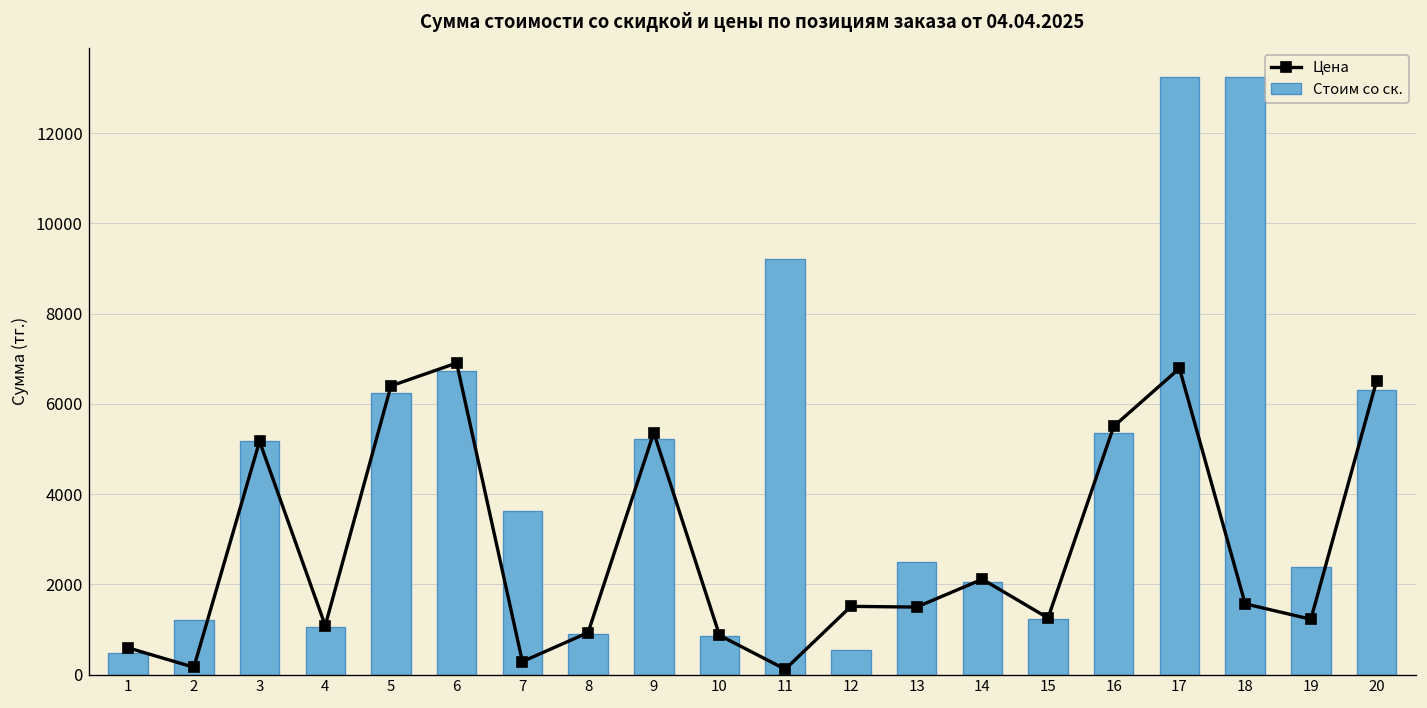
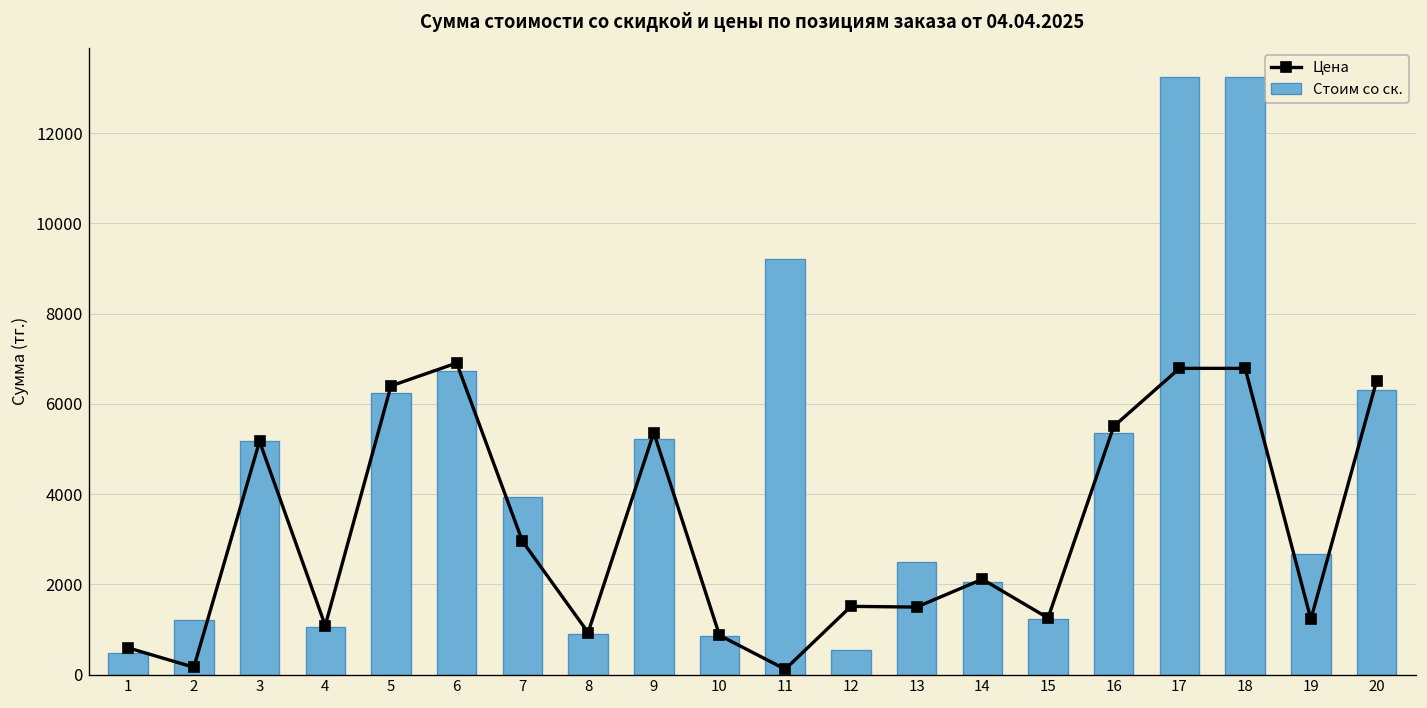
Цена, 7: 300 -> 3000
Стоим со ск., 7: 3600 -> 3900
Цена, 18: 1600 -> 6800
Стоим со ск., 19: 2400 -> 2700
